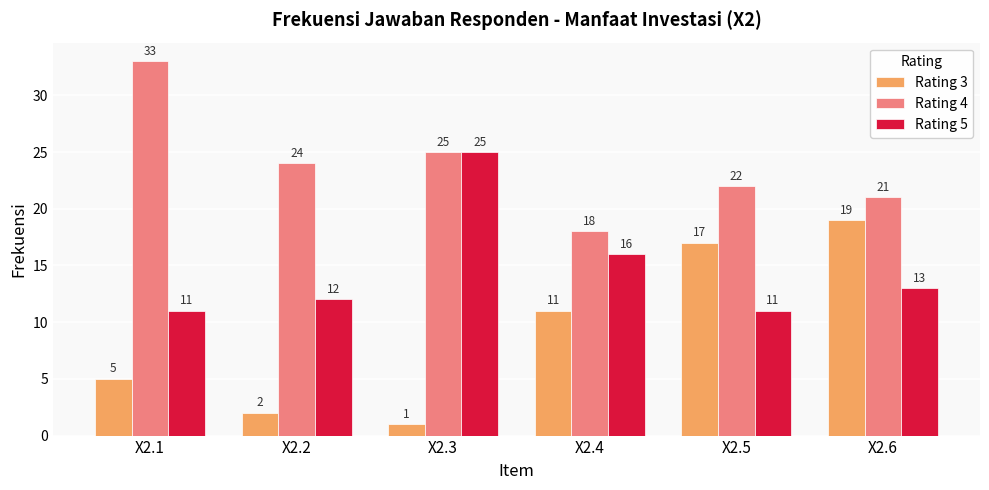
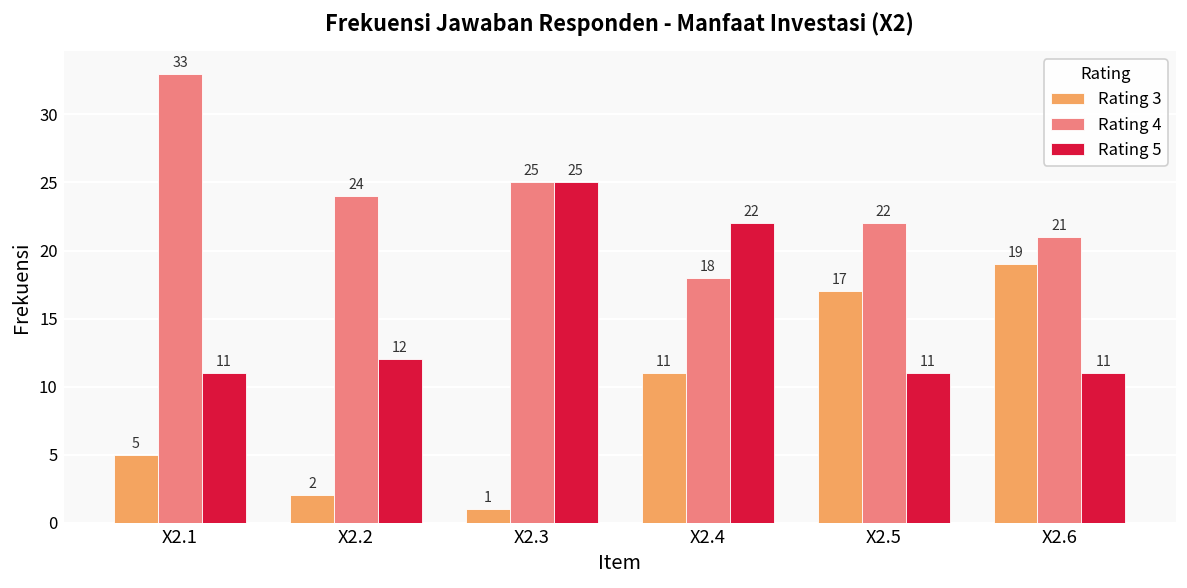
Rating 5, X2.4: 16 -> 22
Rating 5, X2.6: 13 -> 11
